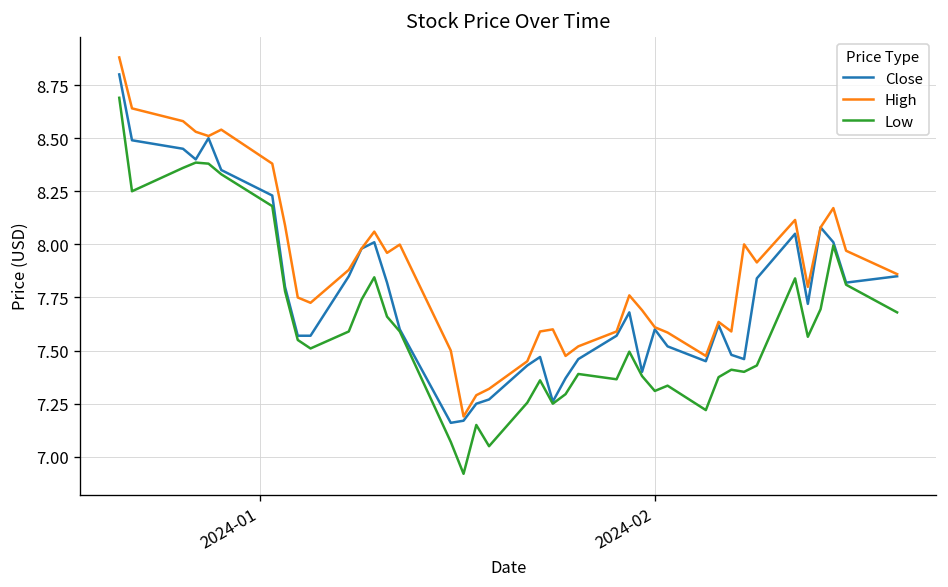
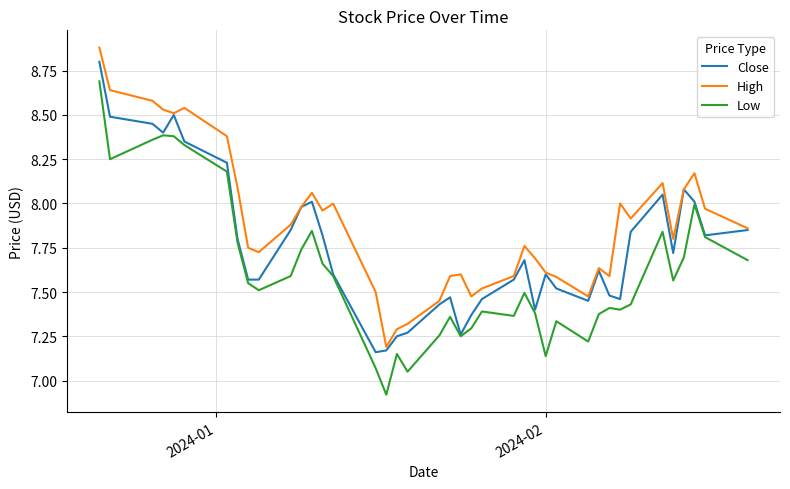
Low, 2024-02: 7.31 -> 7.14
